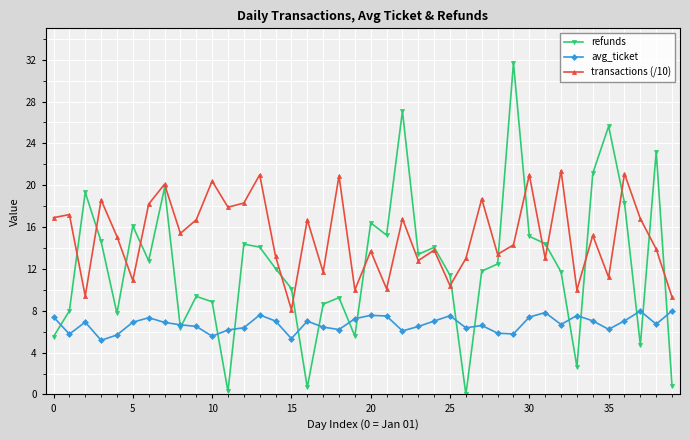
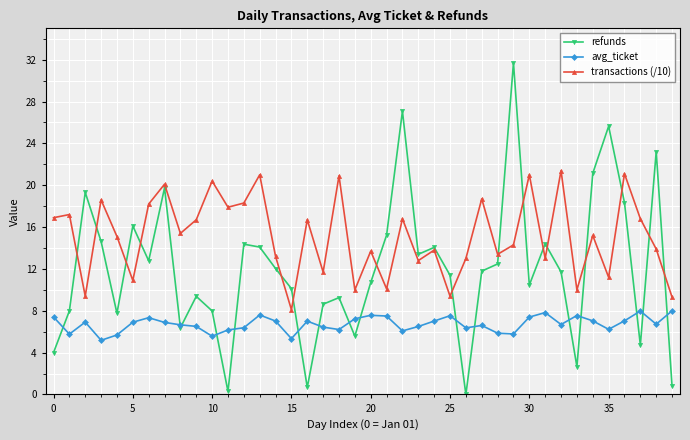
refunds, 0: 5.5 -> 4.0
refunds, 10: 8.9 -> 8.0
refunds, 20: 16.4 -> 10.7
transactions (/10), 25: 10.4 -> 9.4
refunds, 30: 15.1 -> 10.5
